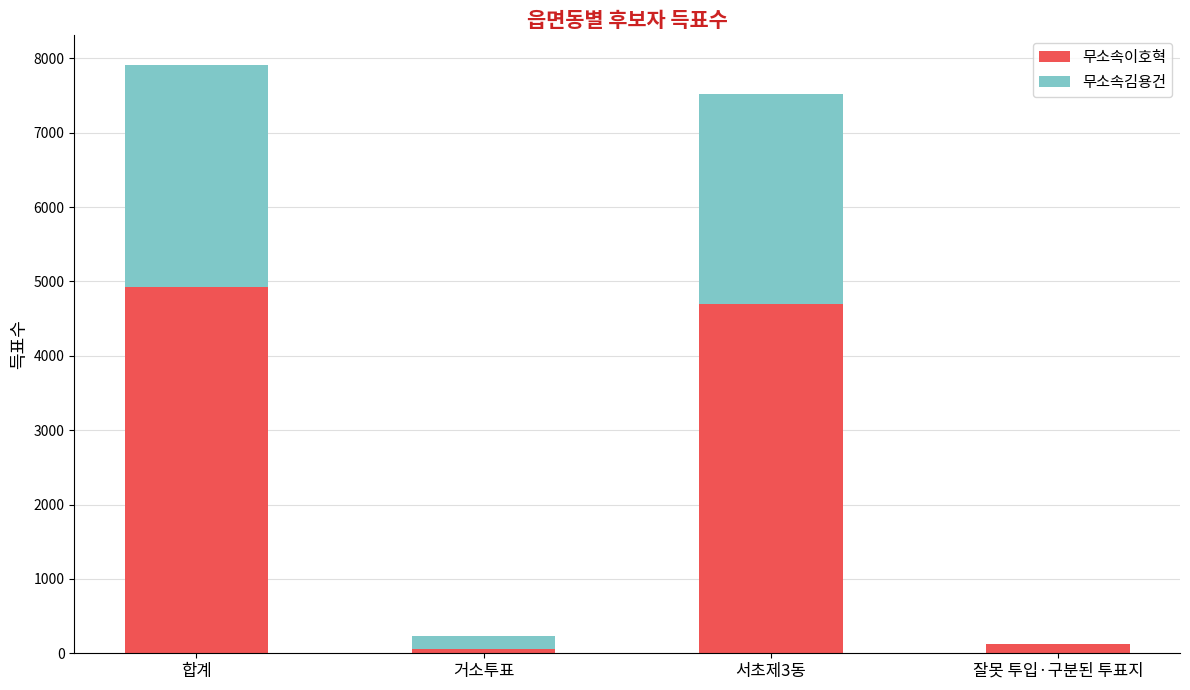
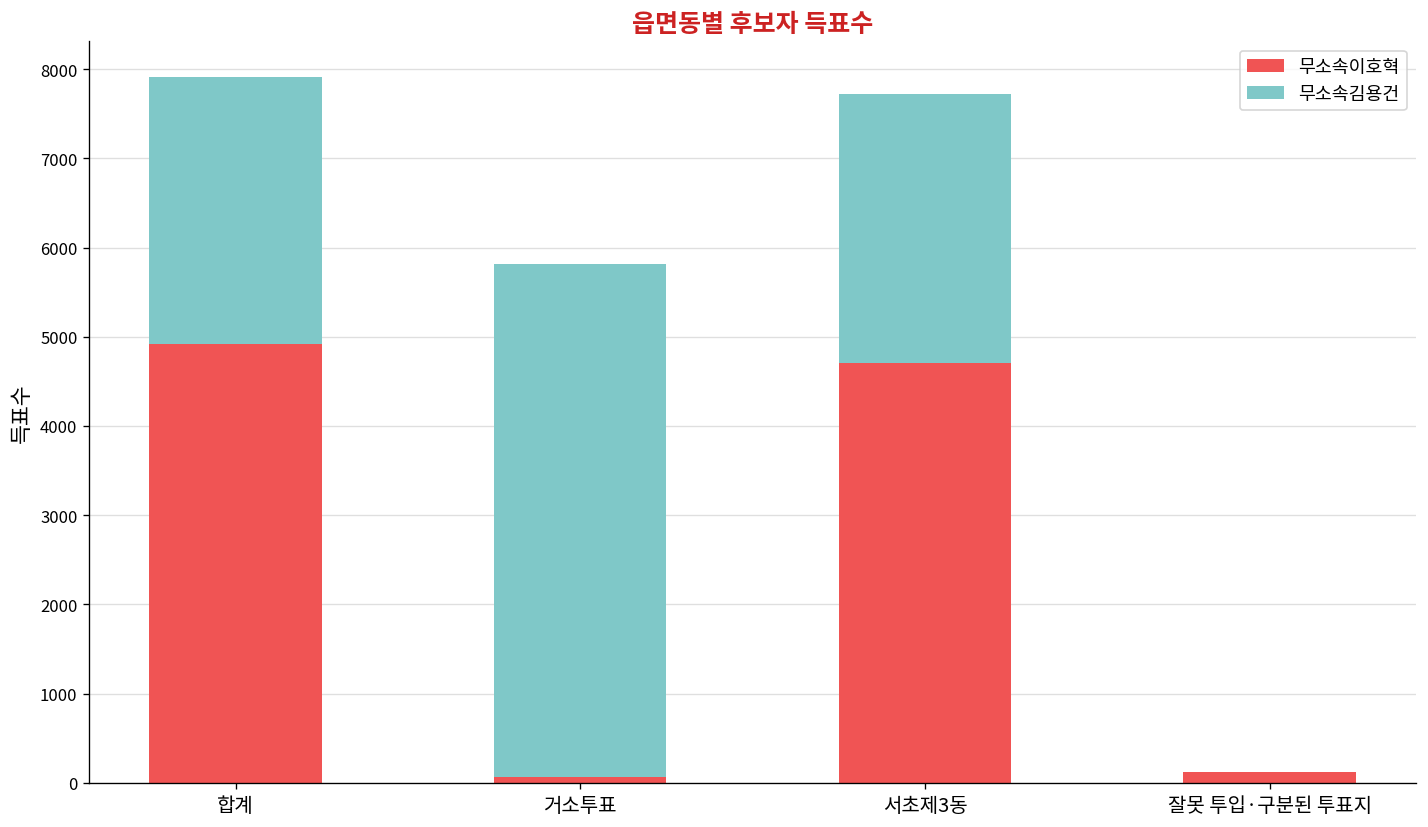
무소속김용건, 거소투표: 200 -> 5800
무소속김용건, 서초제3동: 2800 -> 3000
